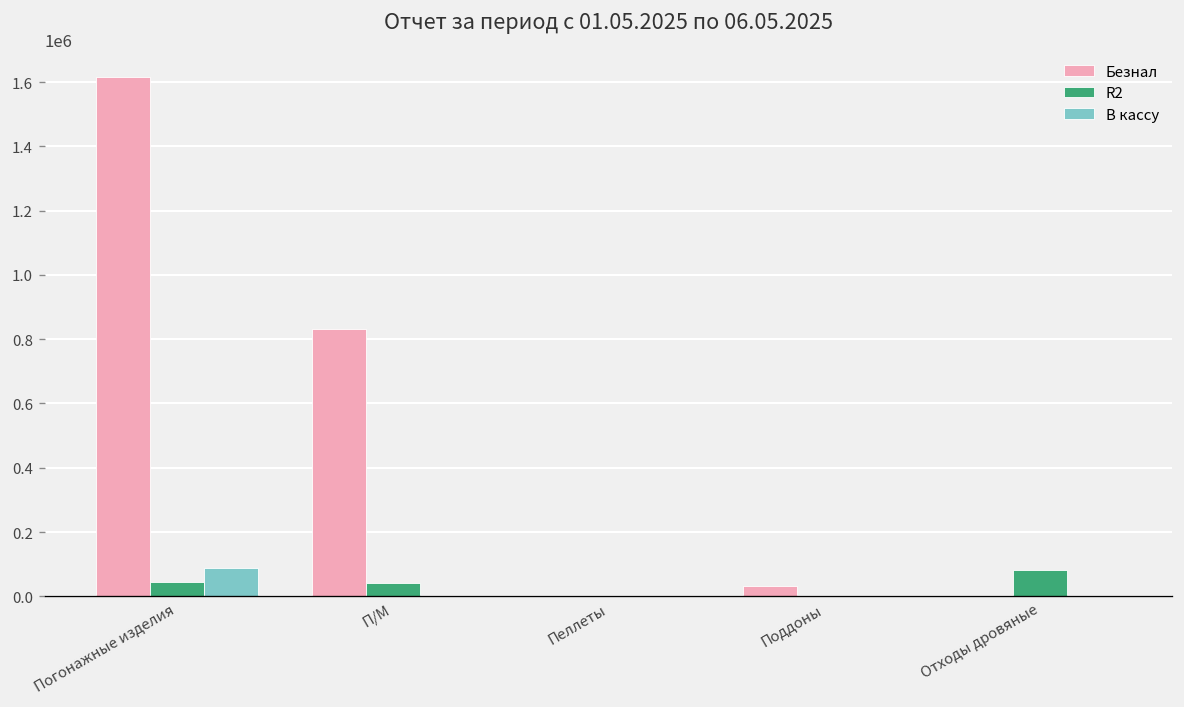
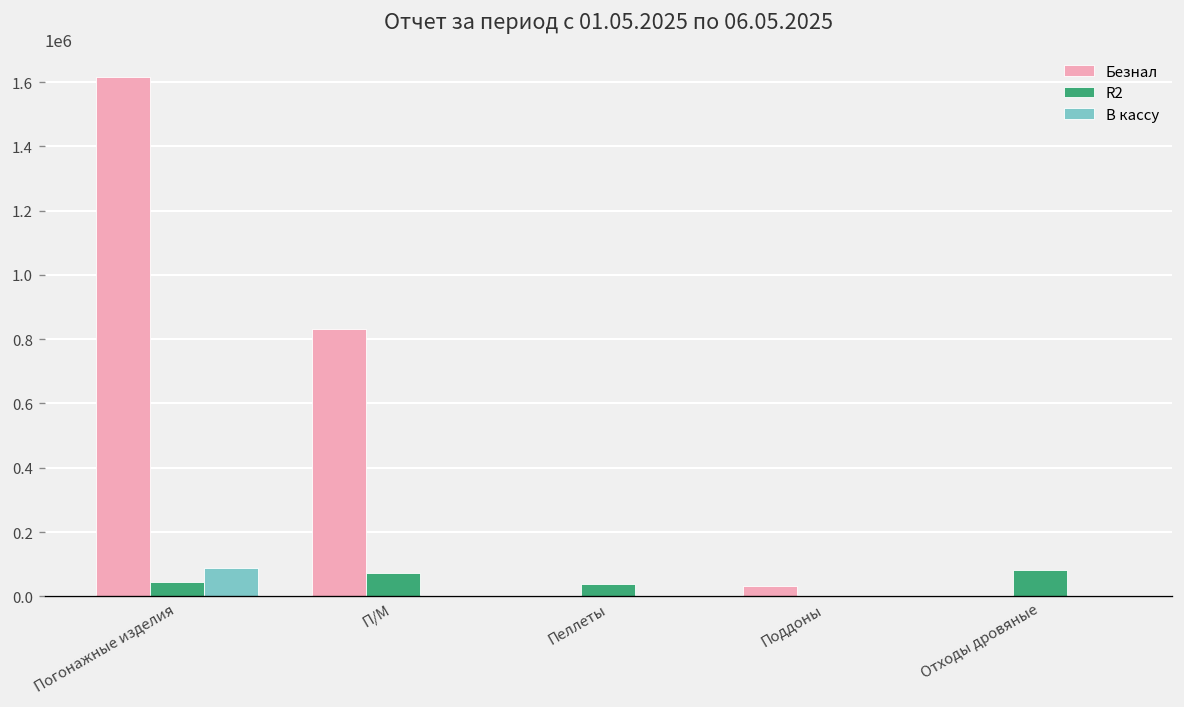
R2, П/М: 40000 -> 70000
R2, Пеллеты: 0 -> 40000
